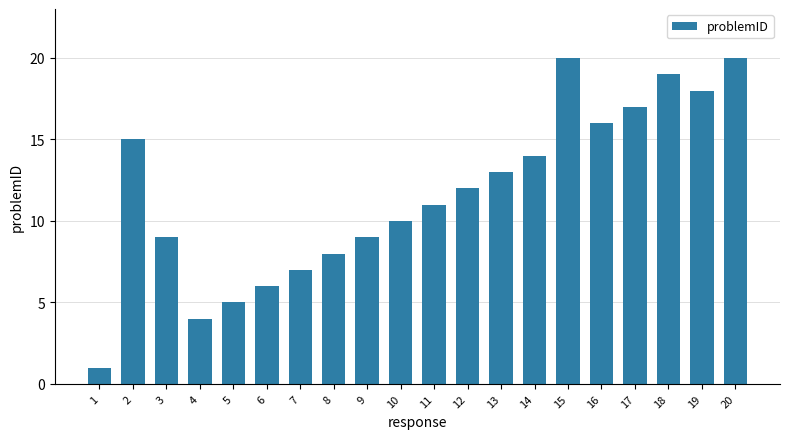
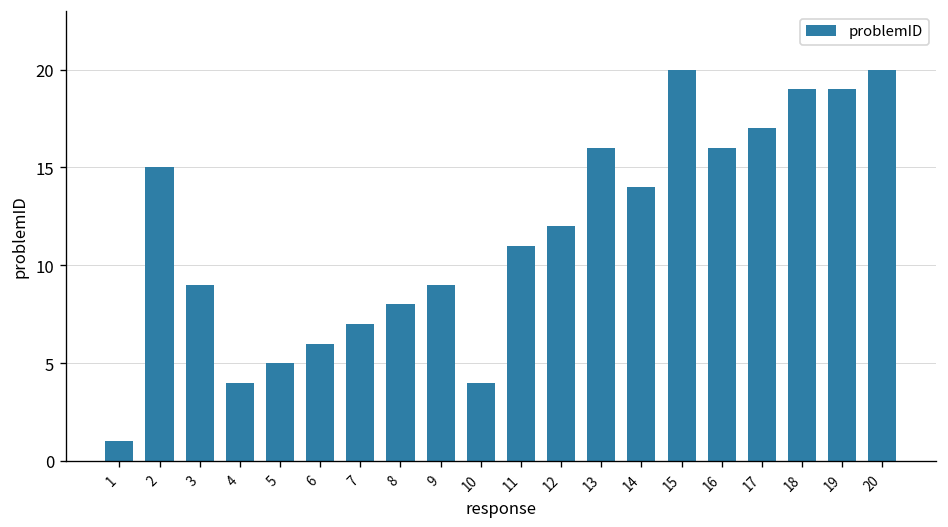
10: 10 -> 4
13: 13 -> 16
19: 18 -> 19
